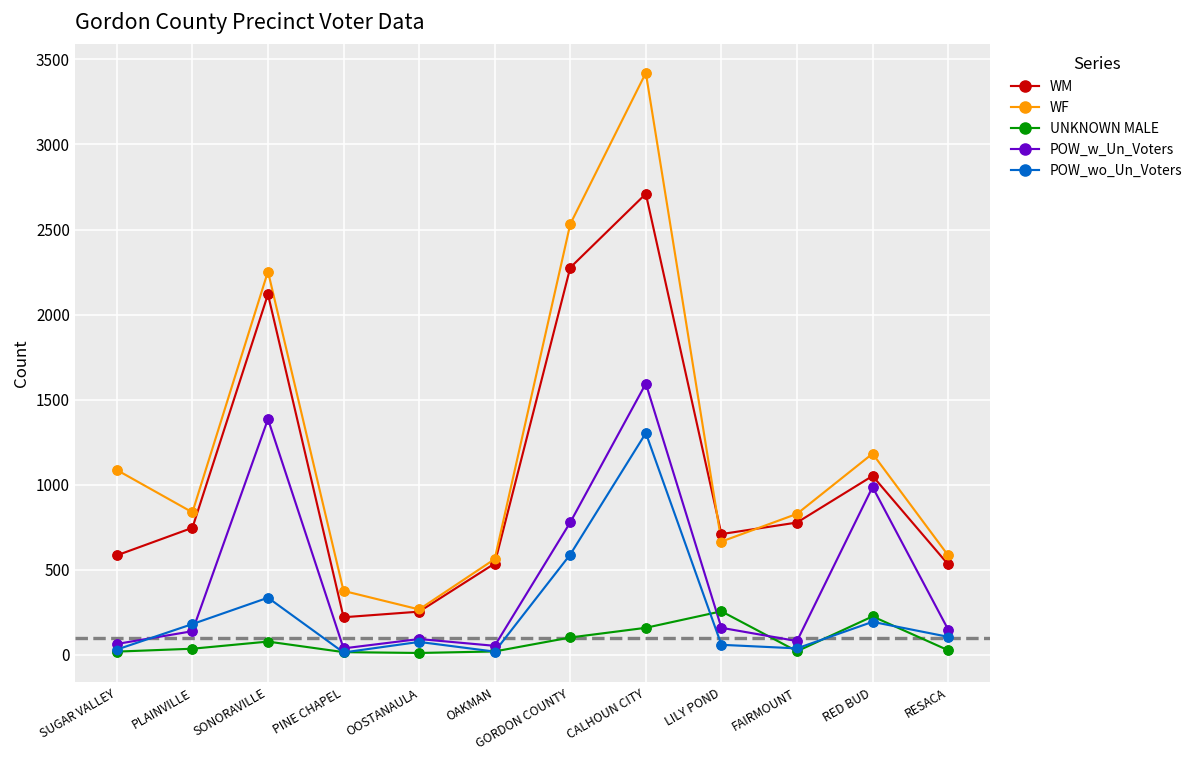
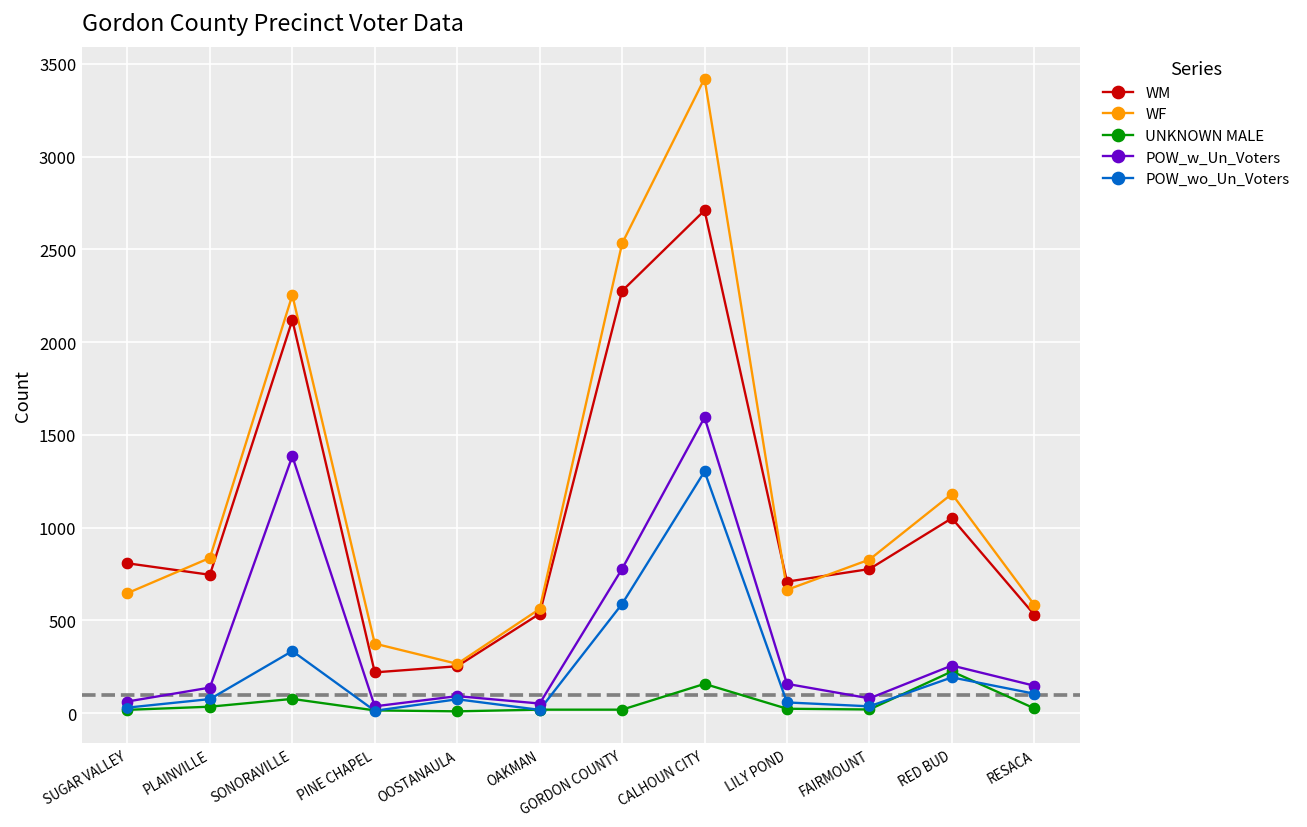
WM, SUGAR VALLEY: 580 -> 810
WF, SUGAR VALLEY: 1090 -> 650
POW_wo_Un_Voters, PLAINVILLE: 180 -> 80
UNKNOWN MALE, GORDON COUNTY: 100 -> 20
UNKNOWN MALE, LILY POND: 260 -> 20
POW_w_Un_Voters, RED BUD: 990 -> 260
